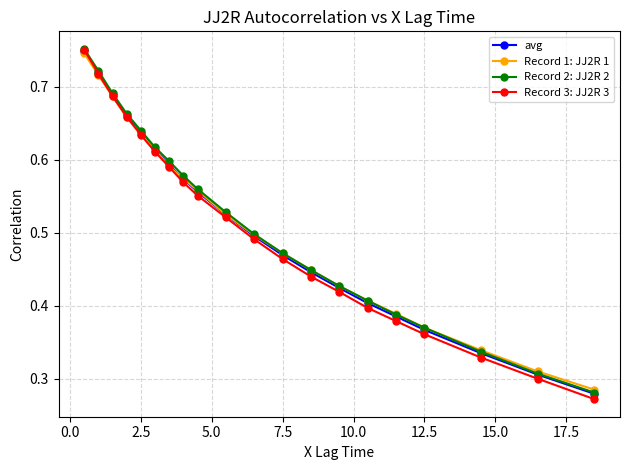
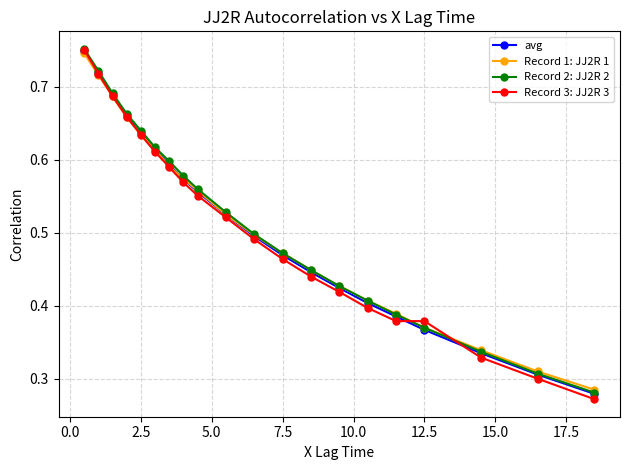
Record 3: JJ2R 3, 12.5: 0.36 -> 0.38
